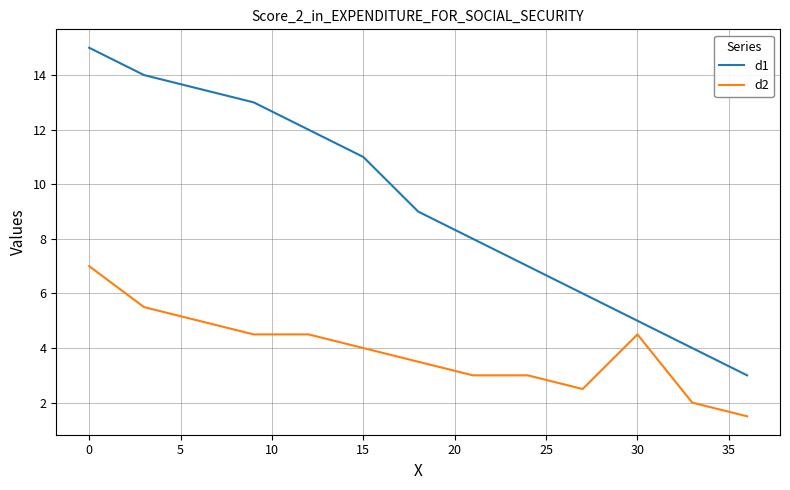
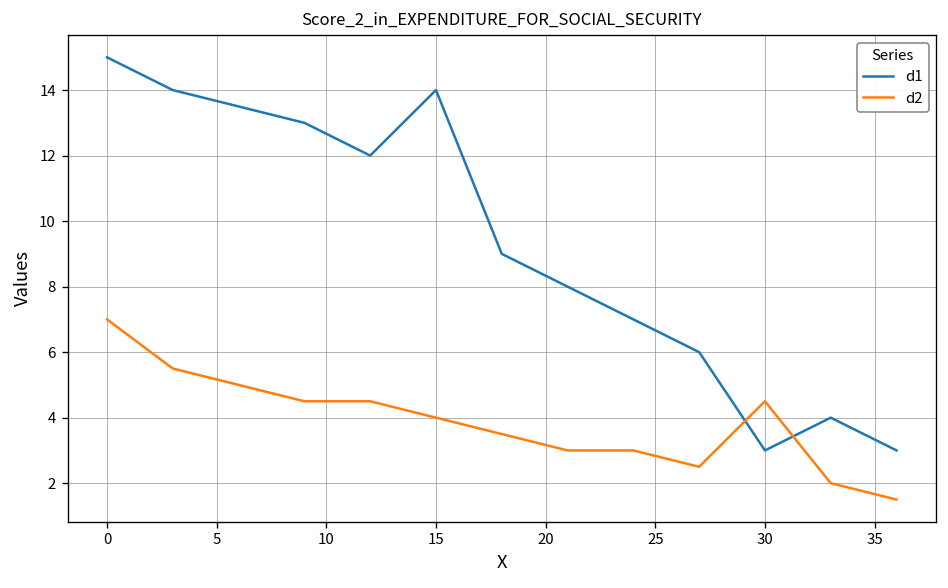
d1, 15: 11 -> 14
d1, 30: 5 -> 3
